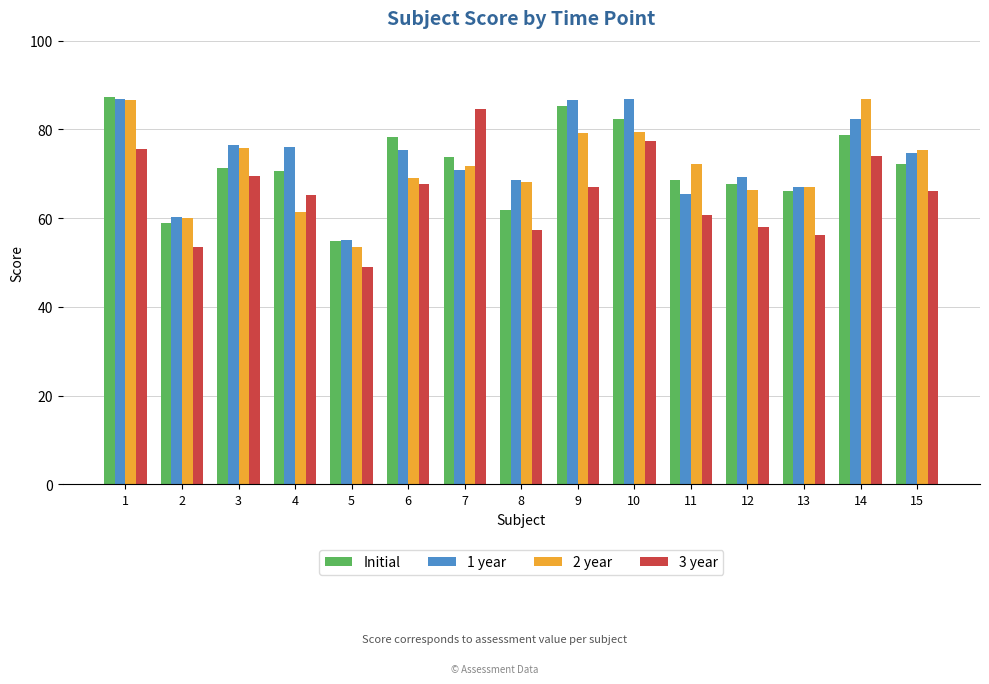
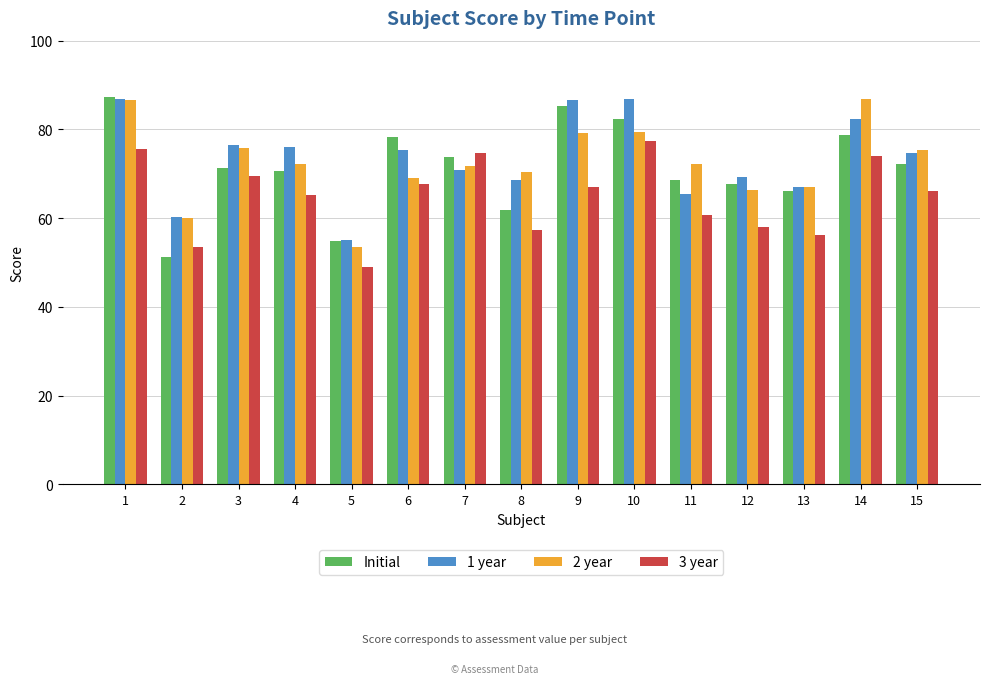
Initial, 2: 59 -> 51
2 year, 4: 61 -> 72
3 year, 7: 85 -> 75
2 year, 8: 68 -> 70
